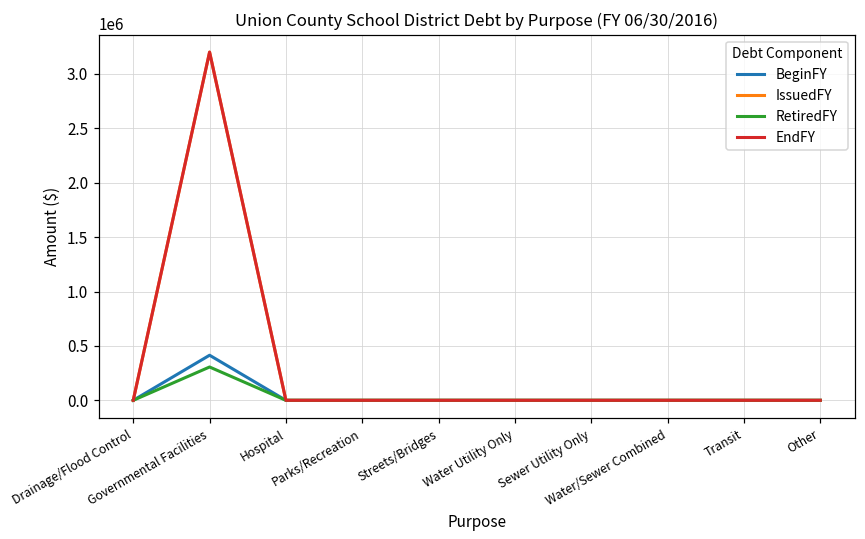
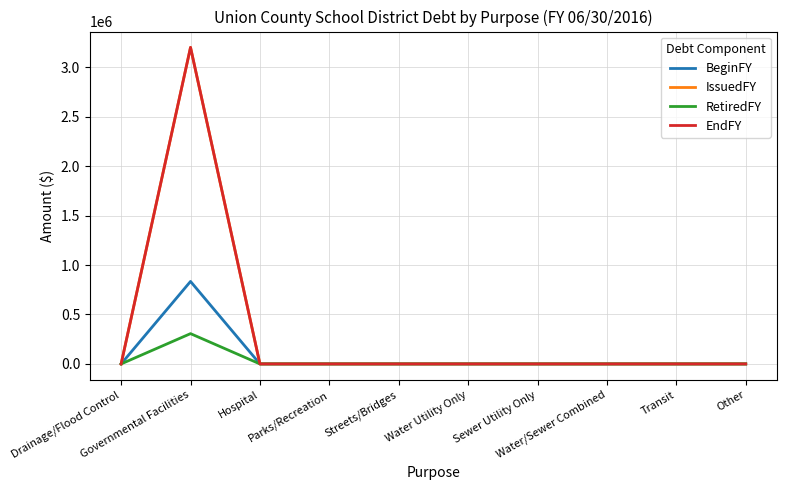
BeginFY, Governmental Facilities: 400000 -> 800000
